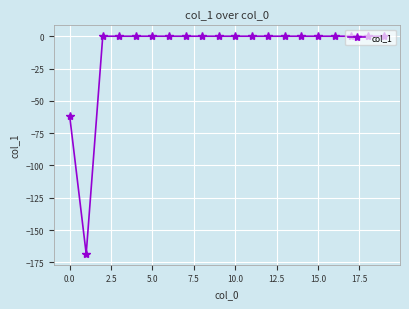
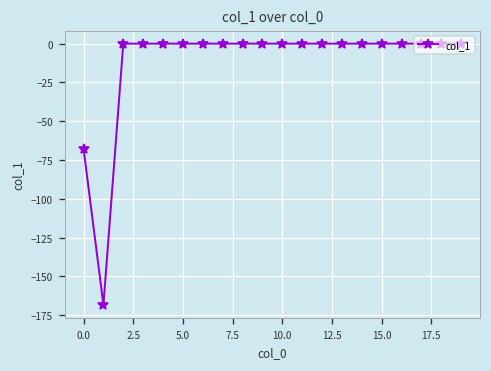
0.0: -61 -> -68
